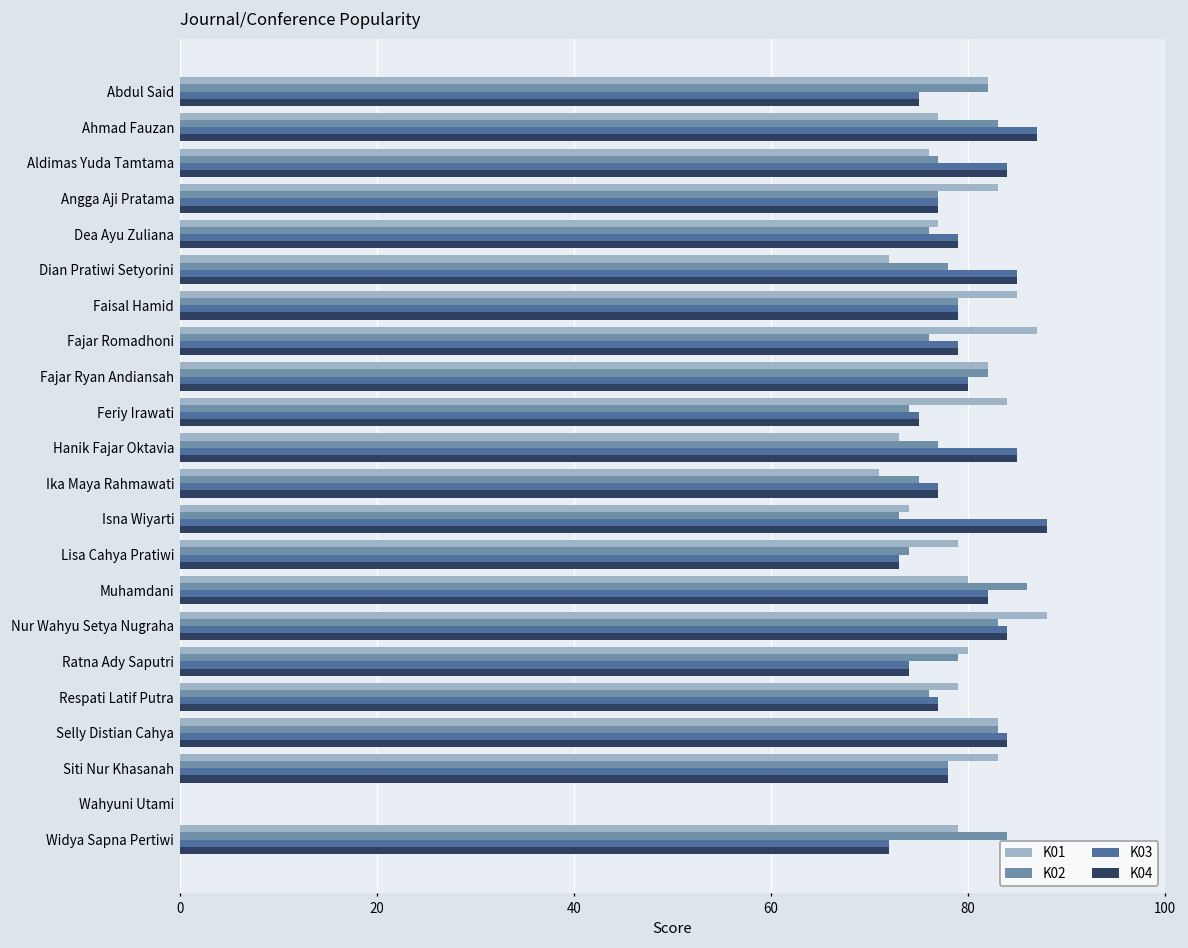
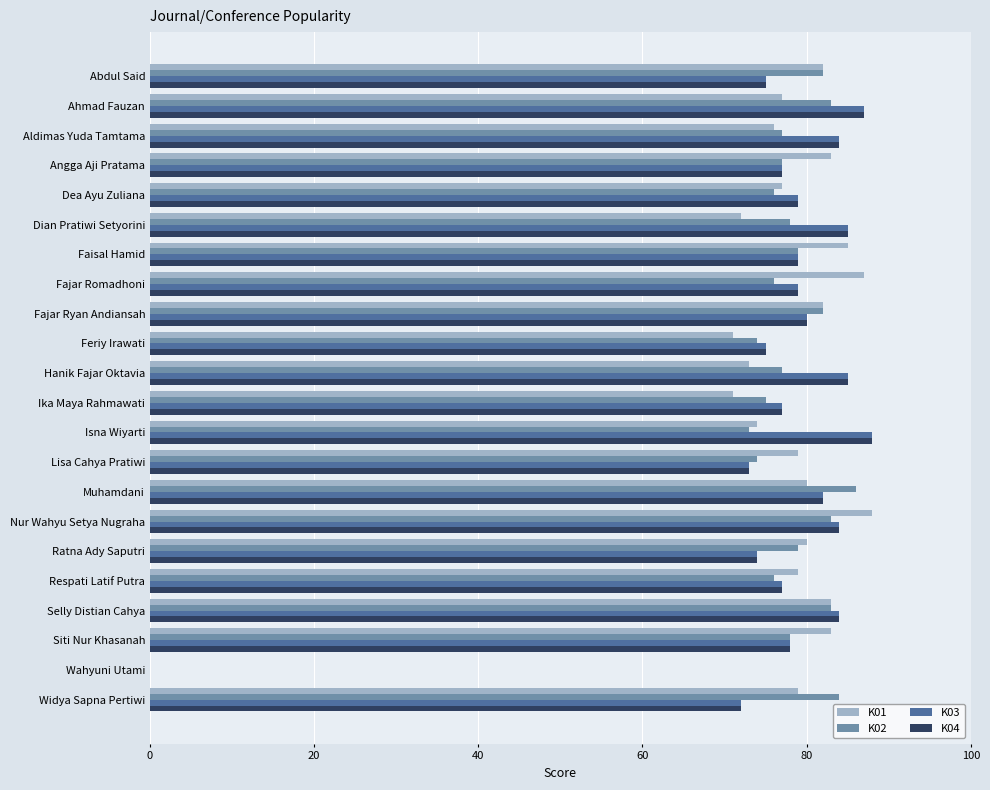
K01, Feriy Irawati: 84 -> 71
